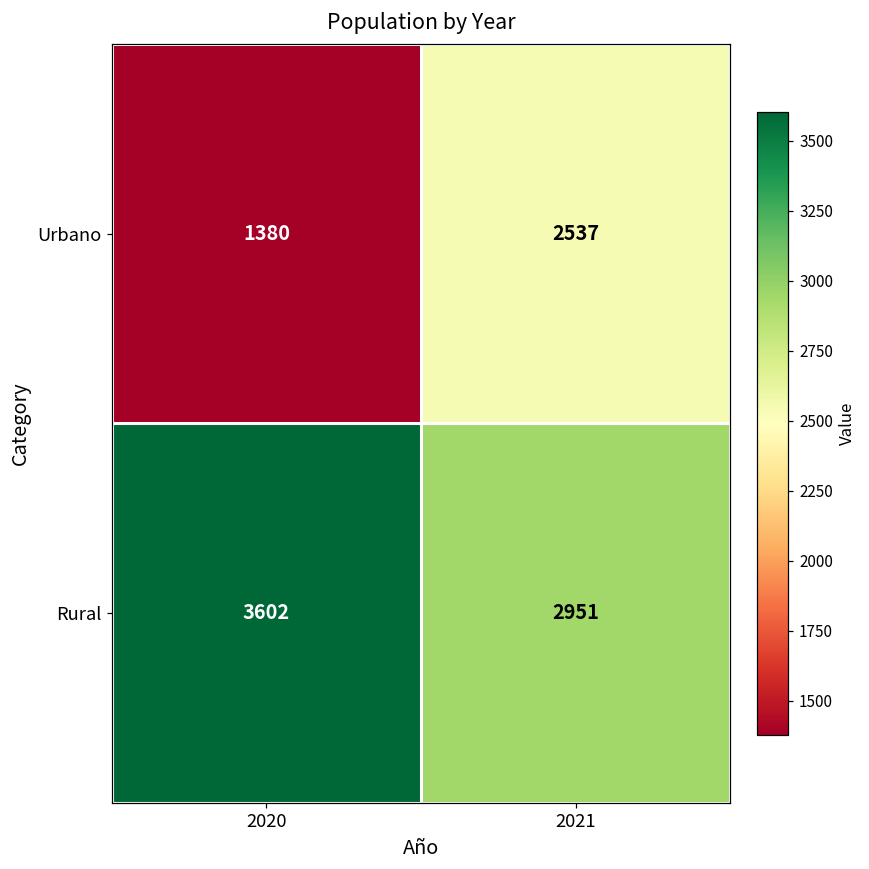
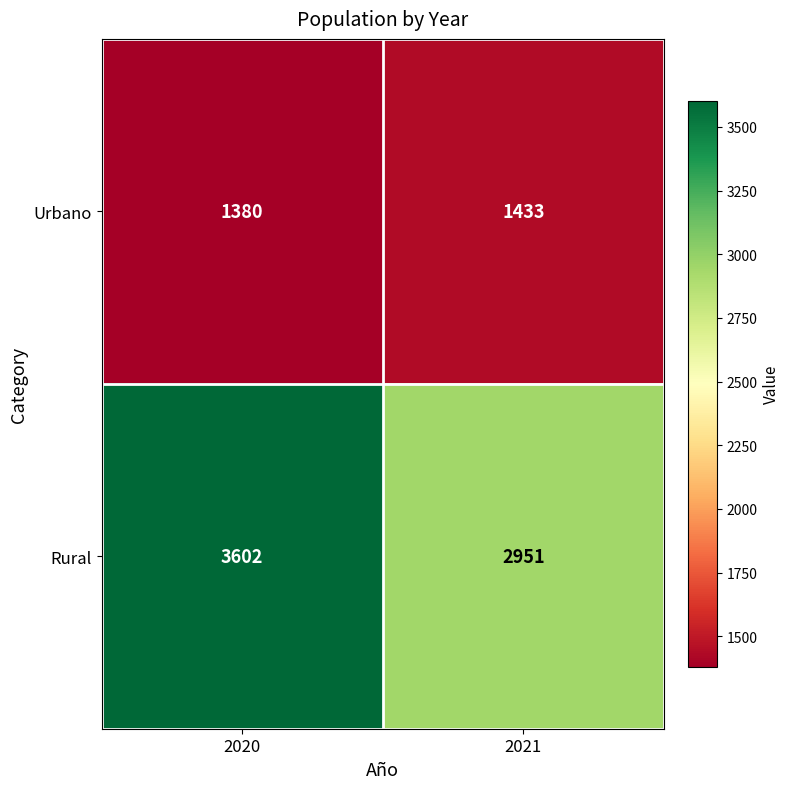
Urbano, 2021: 2537 -> 1433
